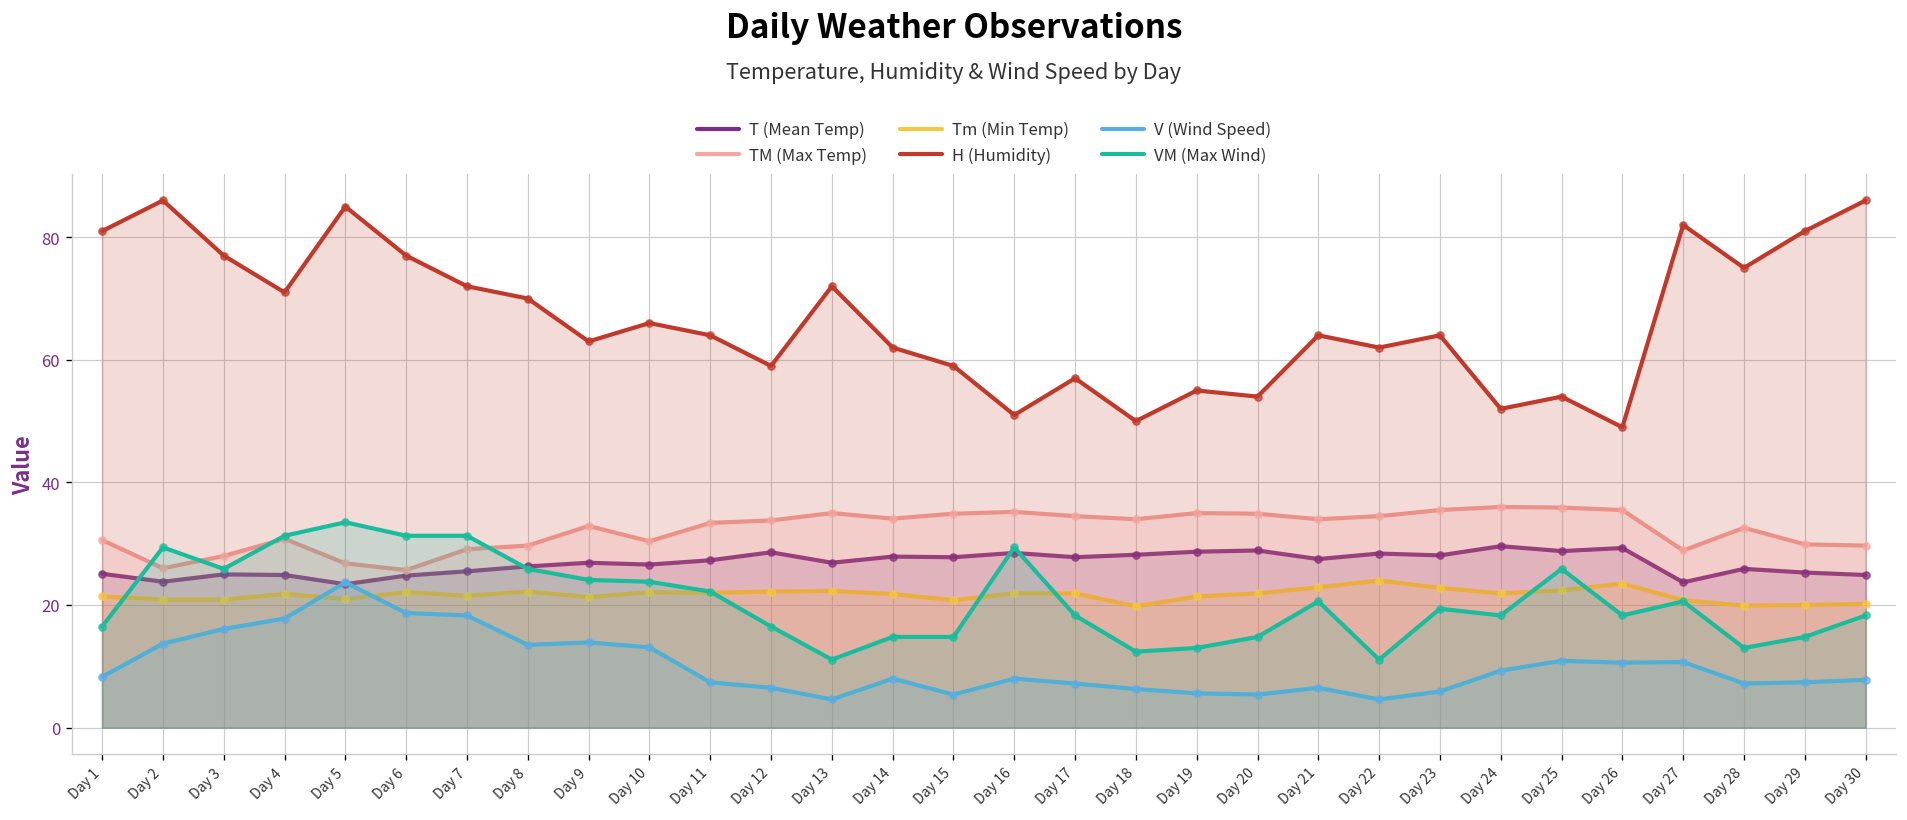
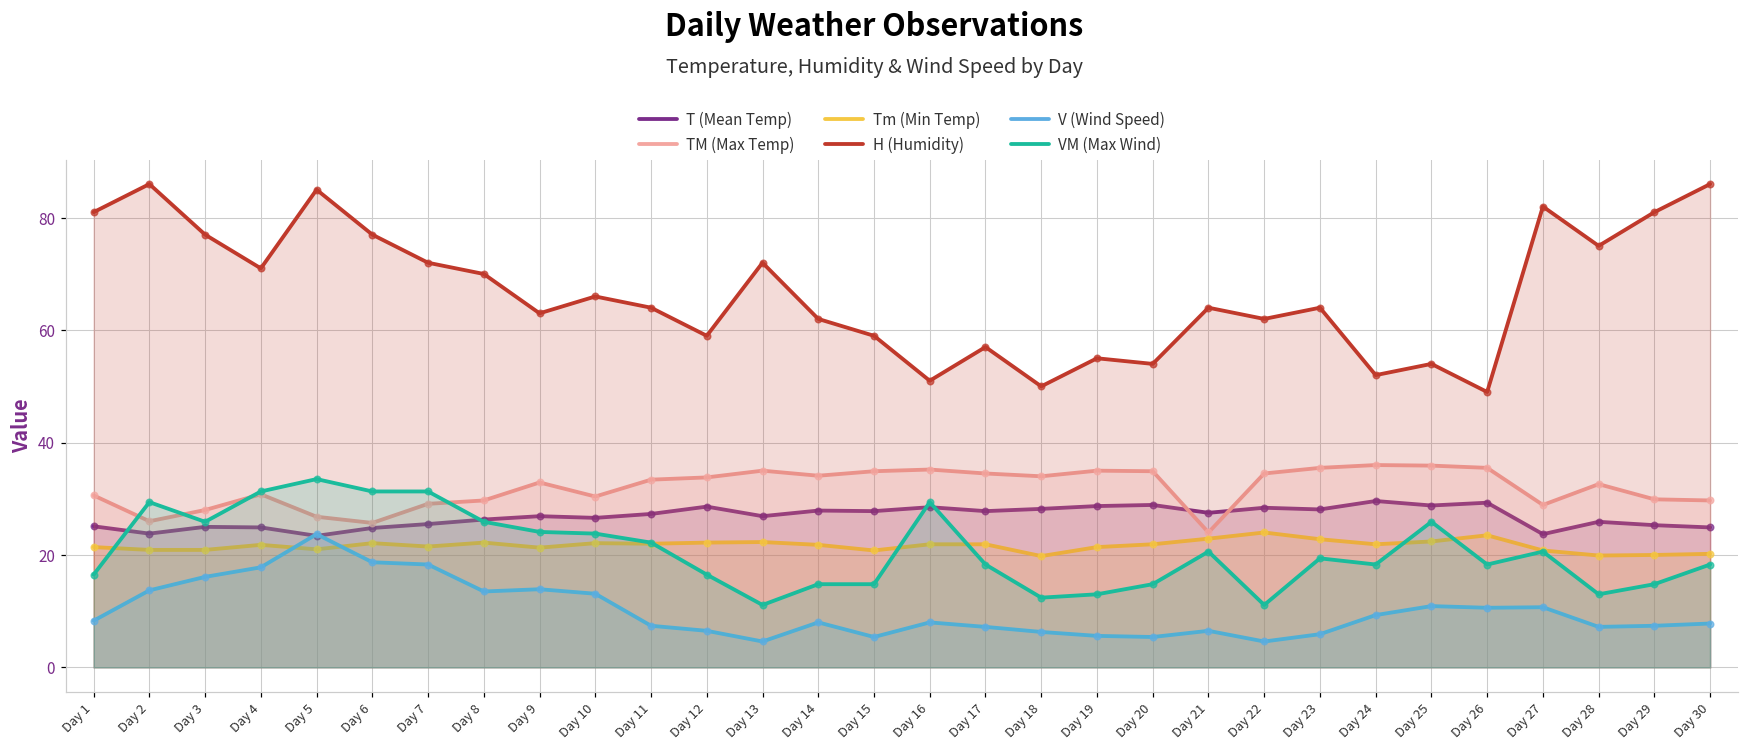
TM (Max Temp), Day 21: 34 -> 24
